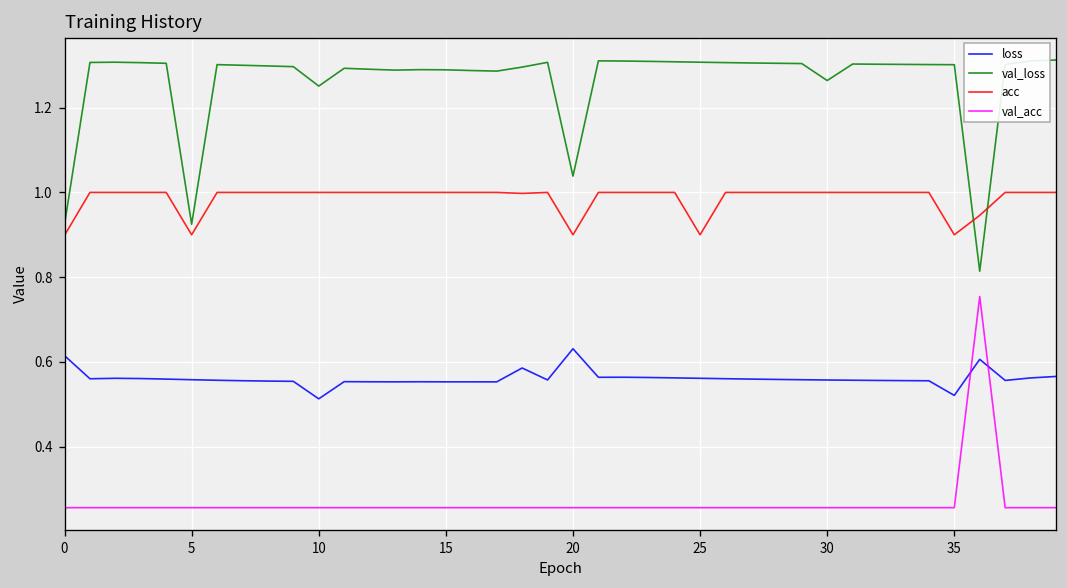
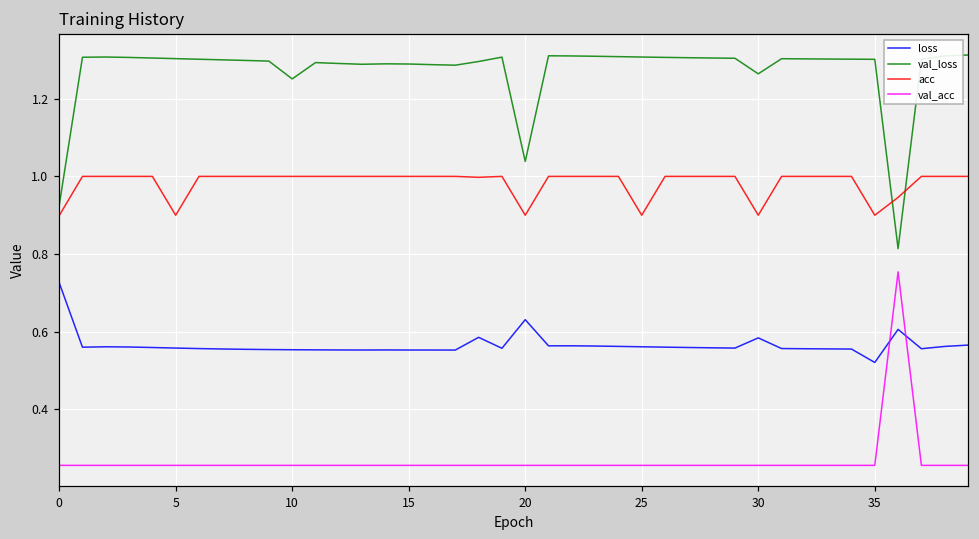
loss, 0: 0.61 -> 0.73
val_loss, 5: 0.92 -> 1.30
loss, 10: 0.51 -> 0.55
loss, 30: 0.56 -> 0.58
acc, 30: 1.0 -> 0.9
